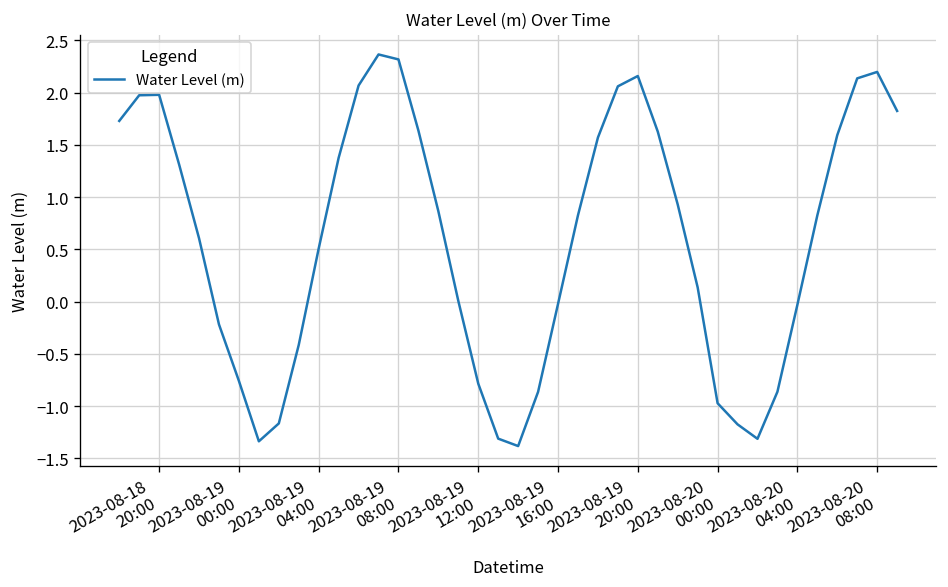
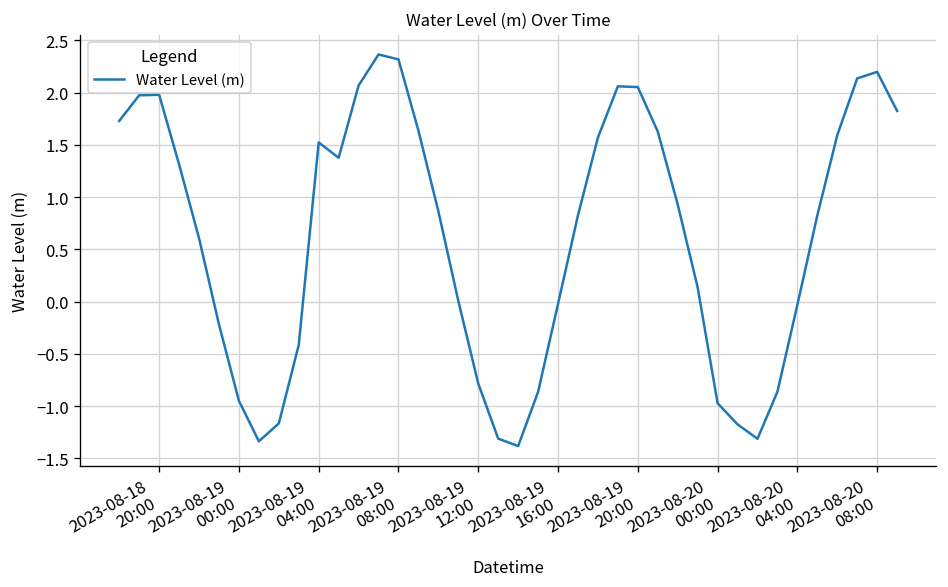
2023-08-19 00:00: -0.8 -> -0.9
2023-08-19 04:00: 0.5 -> 1.5
2023-08-19 20:00: 2.2 -> 2.1
